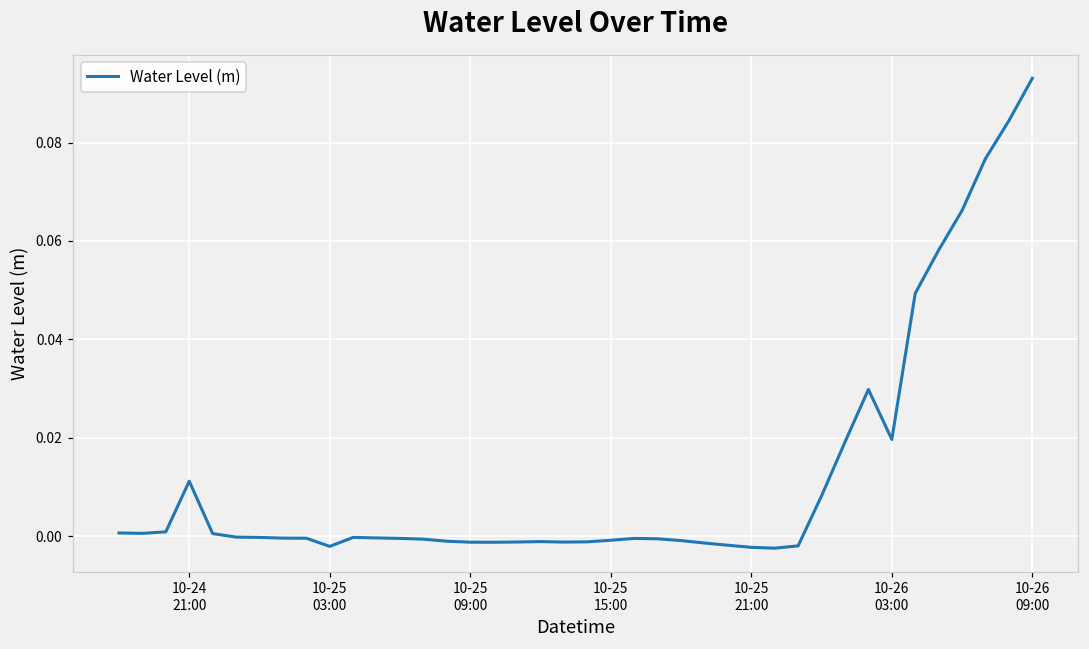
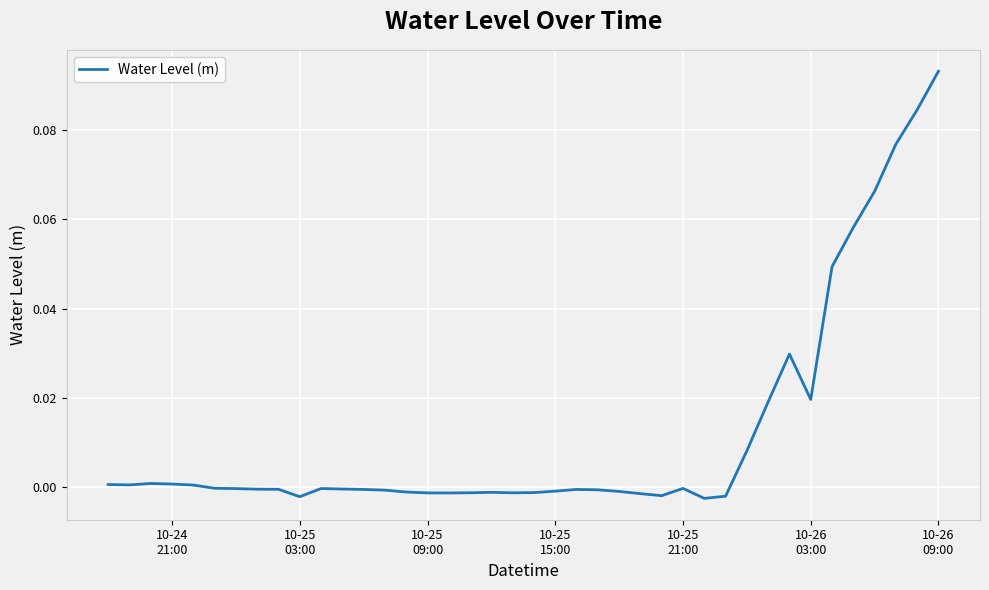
10-24 21:00: 0.011 -> 0.001
10-25 21:00: -0.002 -> 0.000
